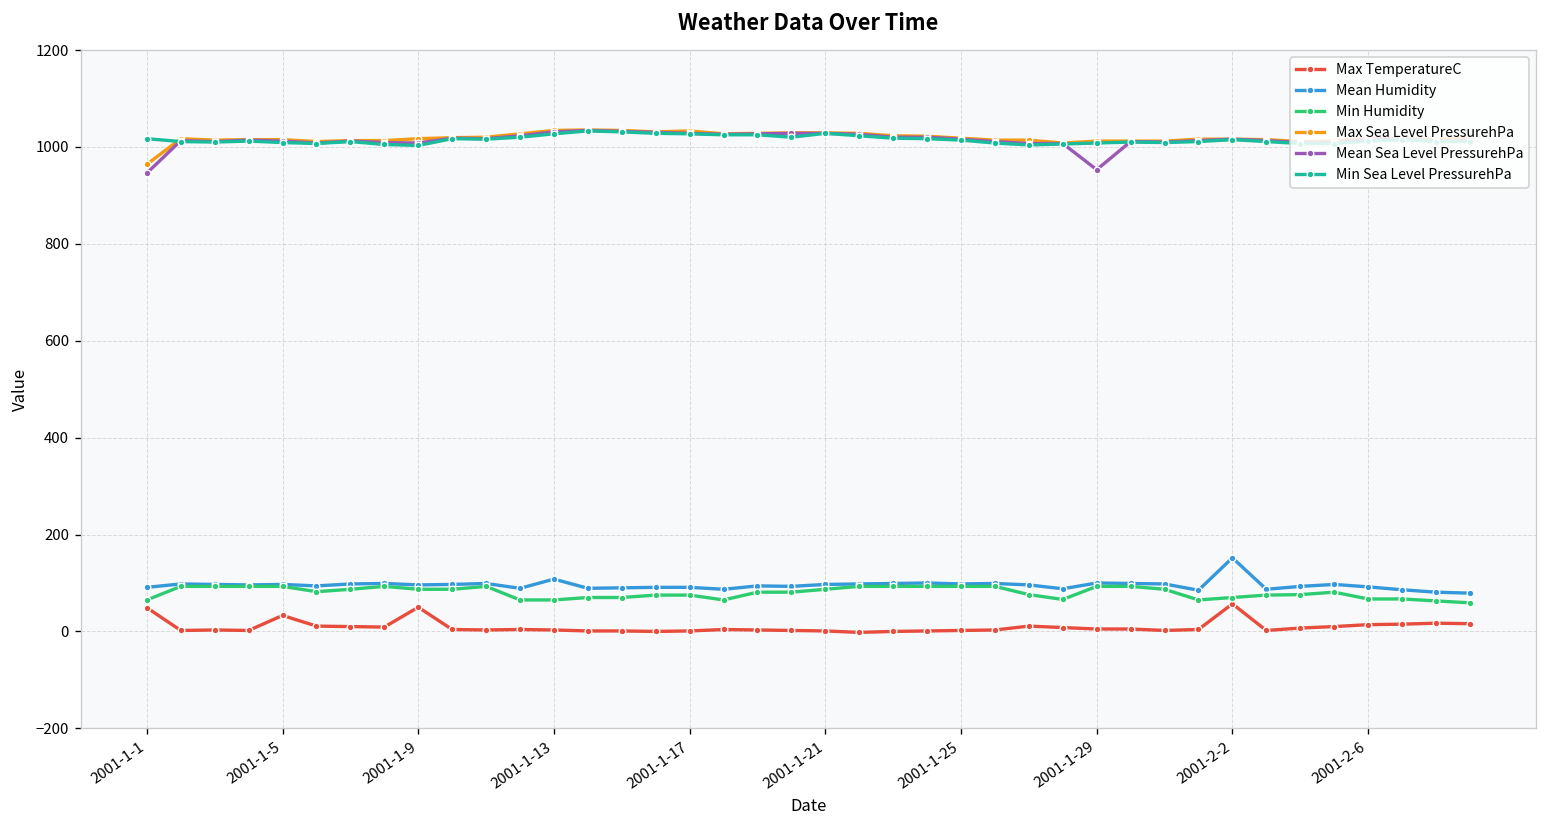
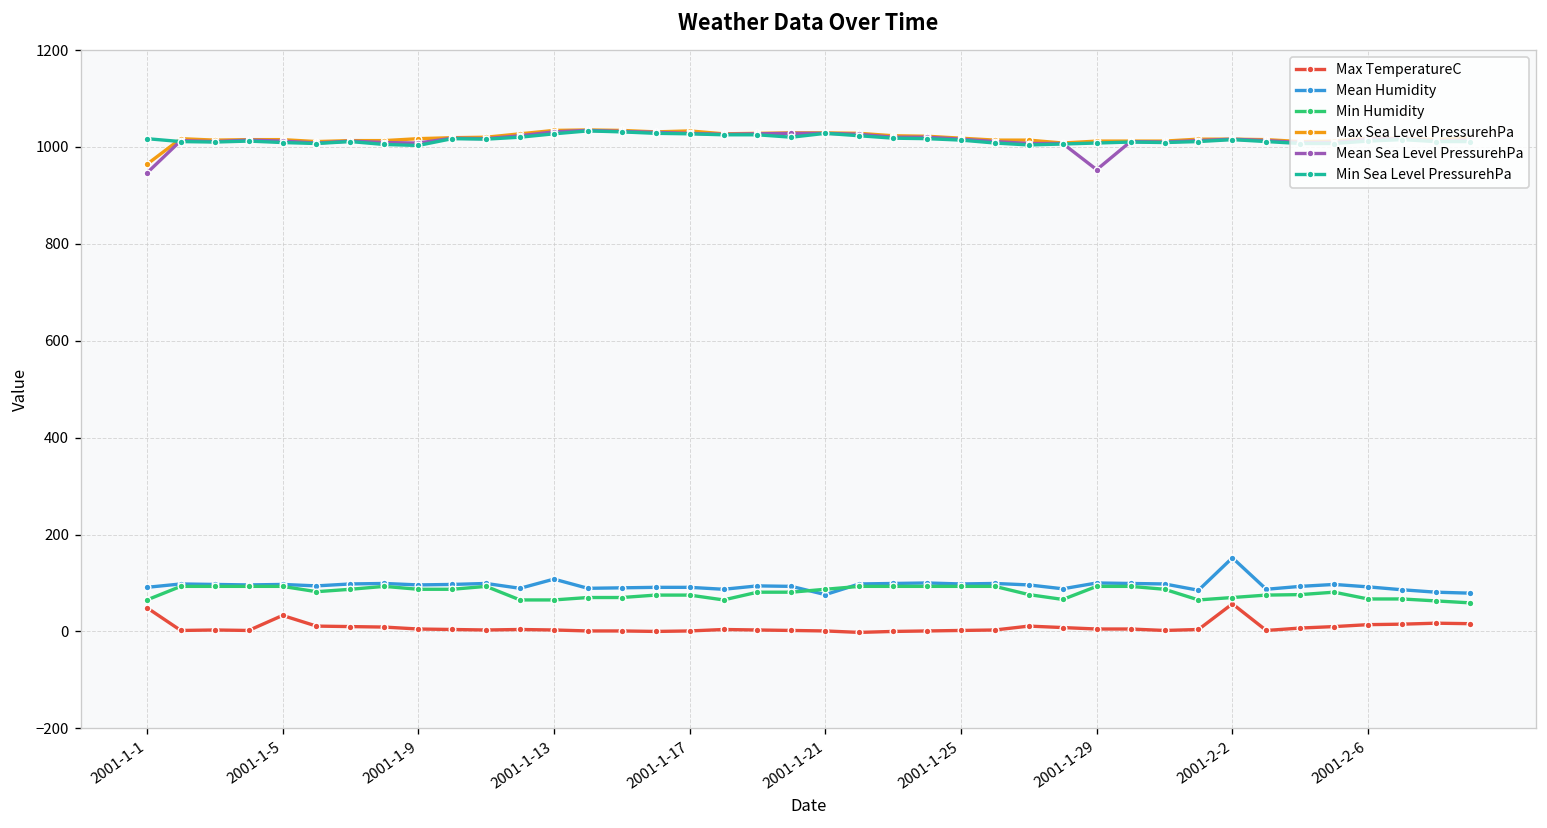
Max TemperatureC, 2001-1-9: 50 -> 10
Mean Humidity, 2001-1-21: 100 -> 80
